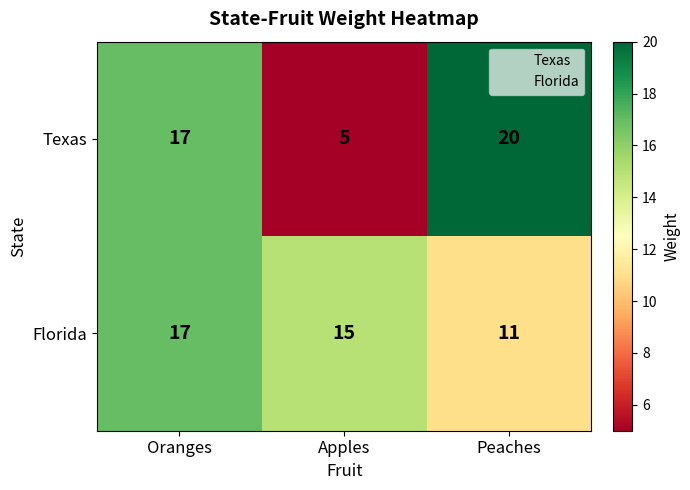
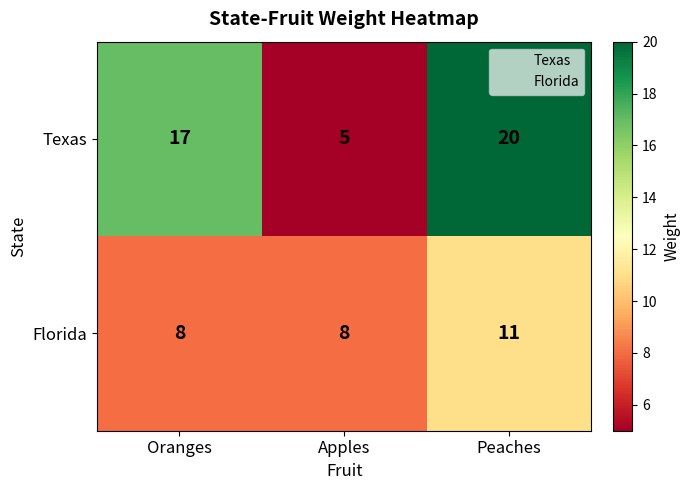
Florida, Oranges: 17 -> 8
Florida, Apples: 15 -> 8
